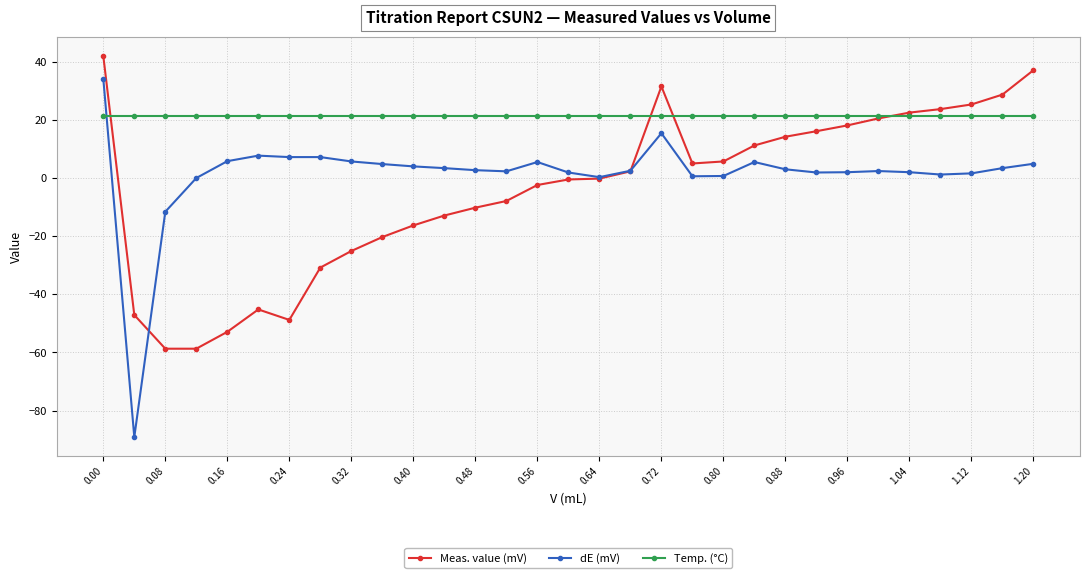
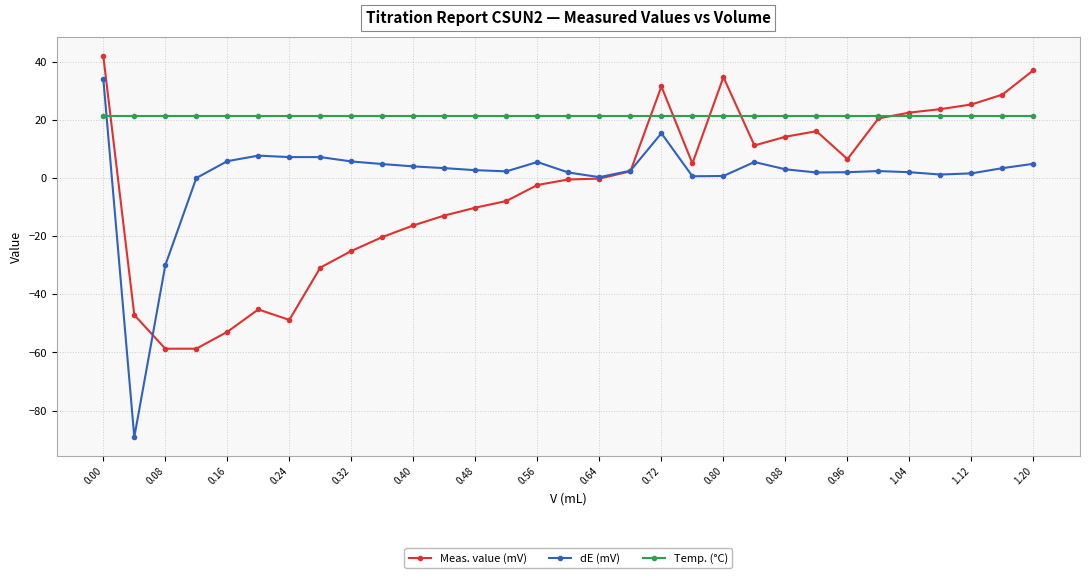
dE (mV), 0.08: -12 -> -30
Meas. value (mV), 0.80: 6 -> 35
Meas. value (mV), 0.96: 18 -> 7
